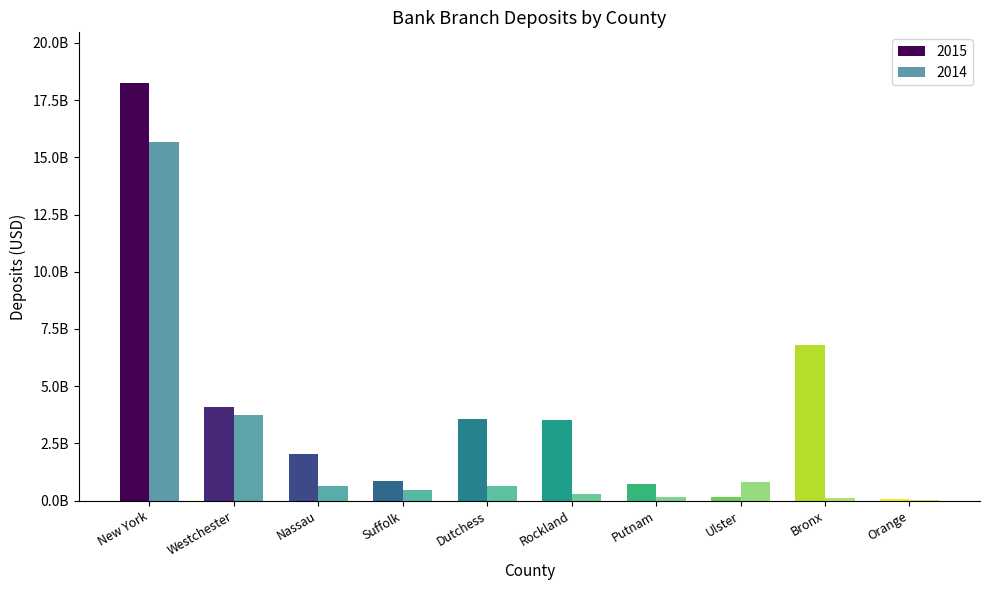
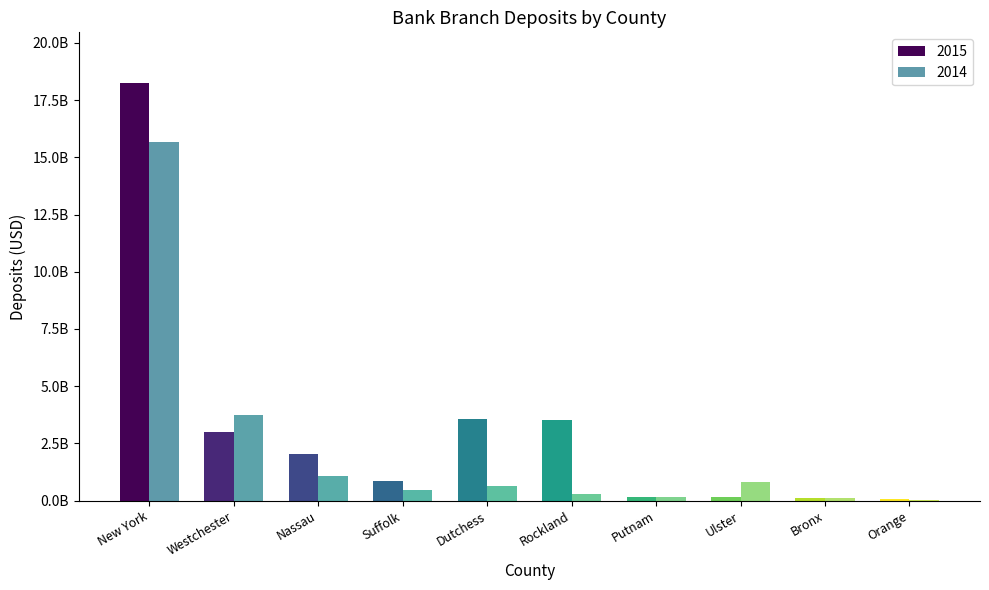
2015, Westchester: 4100000000 -> 3000000000
2014, Nassau: 600000000 -> 1100000000
2015, Putnam: 700000000 -> 200000000
2015, Bronx: 6800000000 -> 100000000
